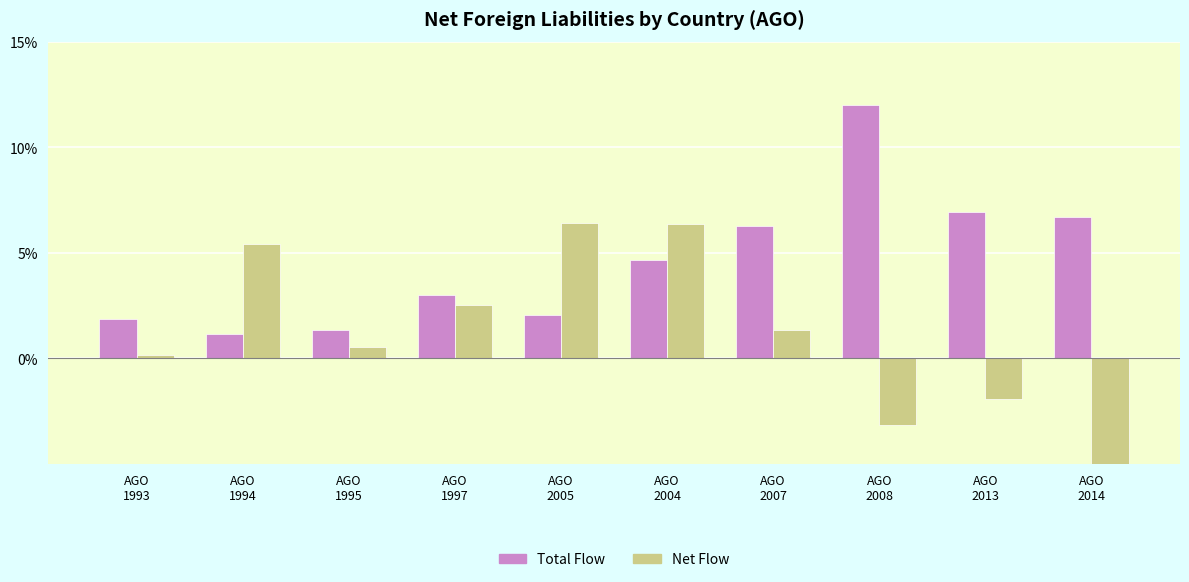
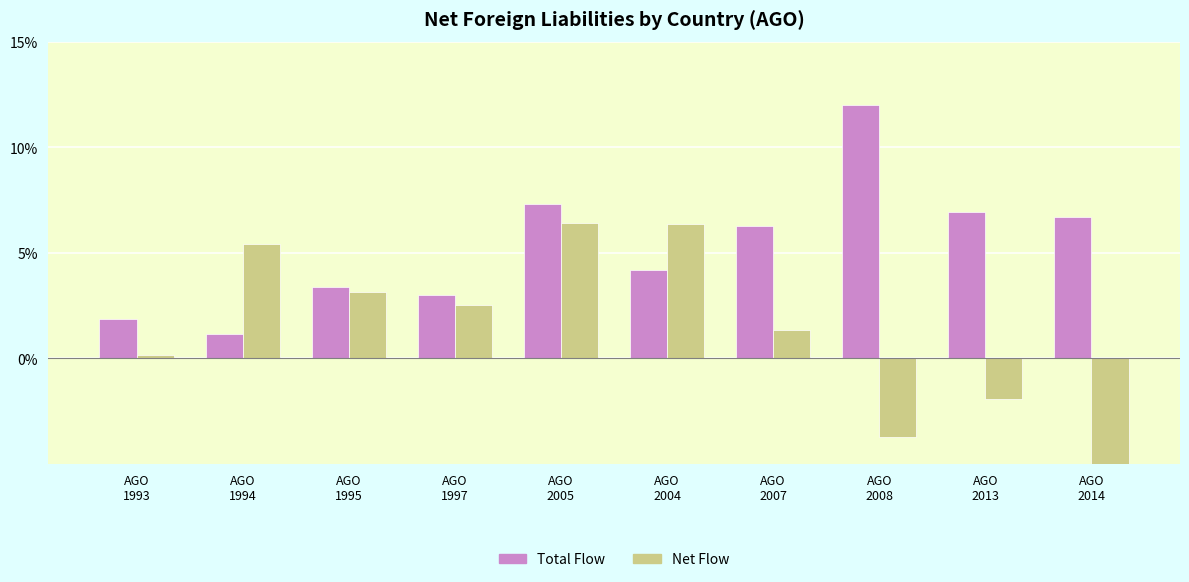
Total Flow, AGO 1995: 1.3% -> 3.4%
Net Flow, AGO 1995: 0.5% -> 3.1%
Total Flow, AGO 2005: 2.0% -> 7.3%
Total Flow, AGO 2004: 4.7% -> 4.2%
Net Flow, AGO 2008: -3.2% -> -3.7%
